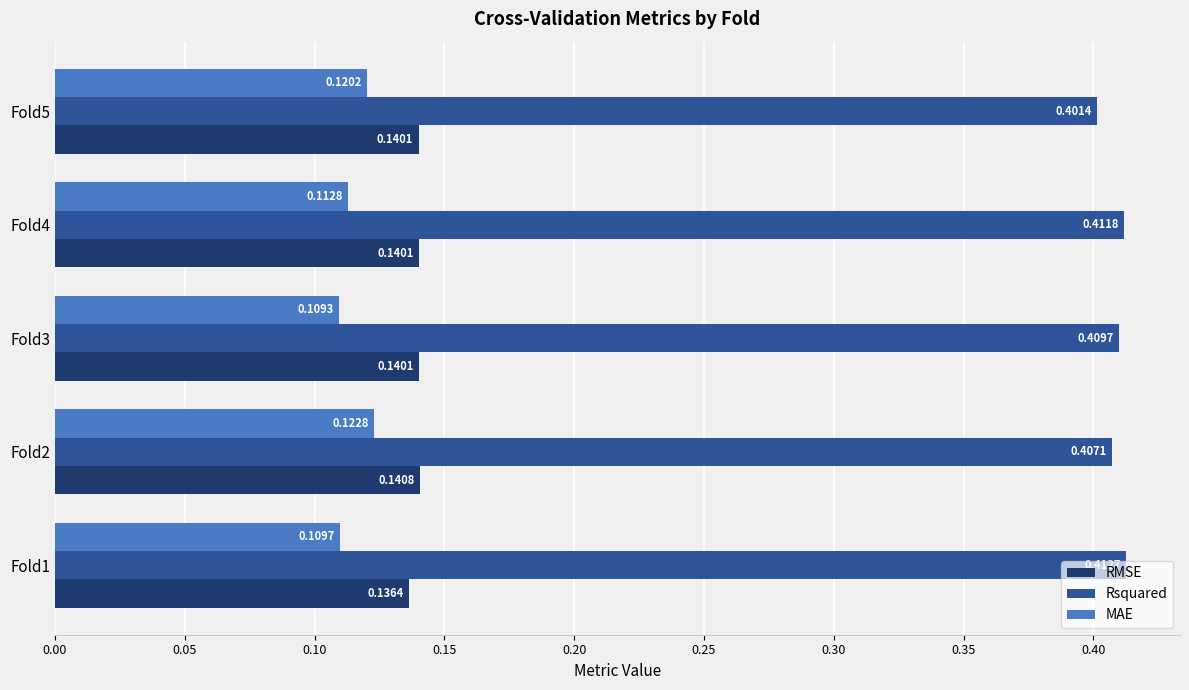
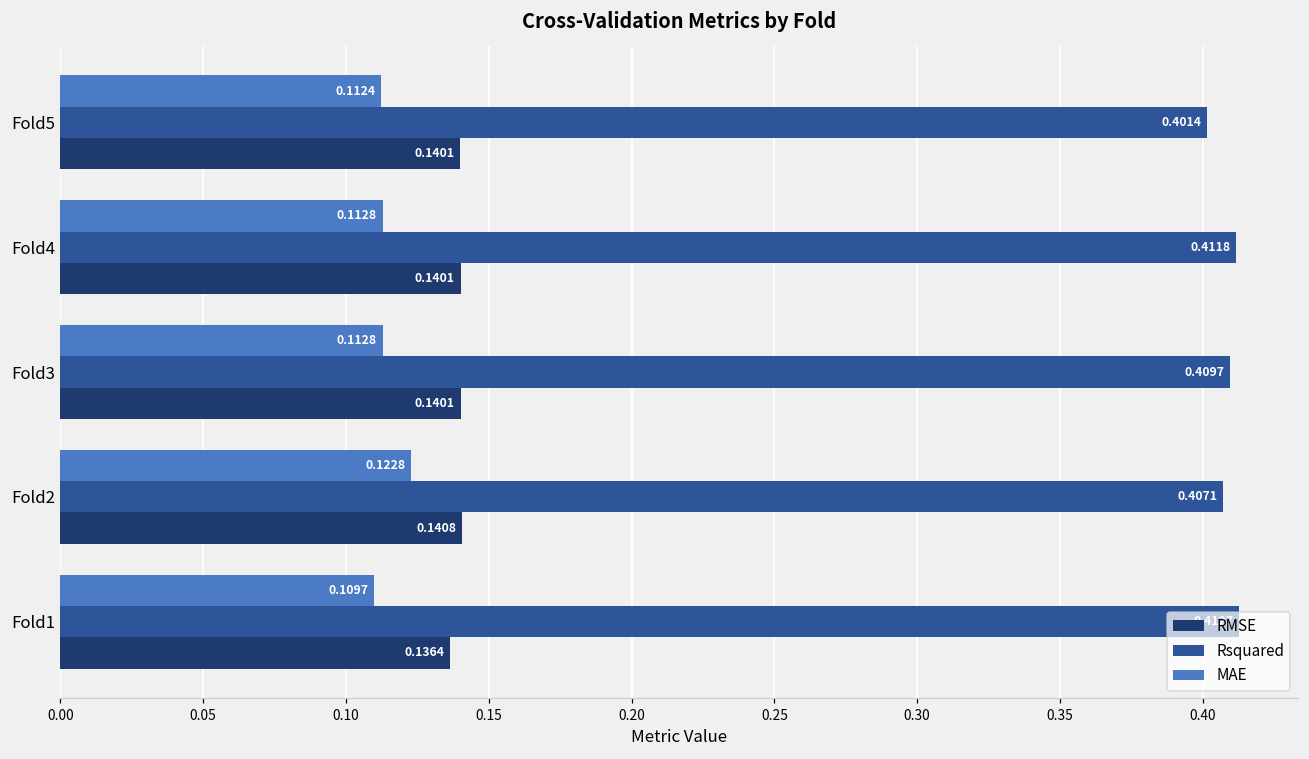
MAE, Fold5: 0.1202 -> 0.1124
MAE, Fold3: 0.1093 -> 0.1128
